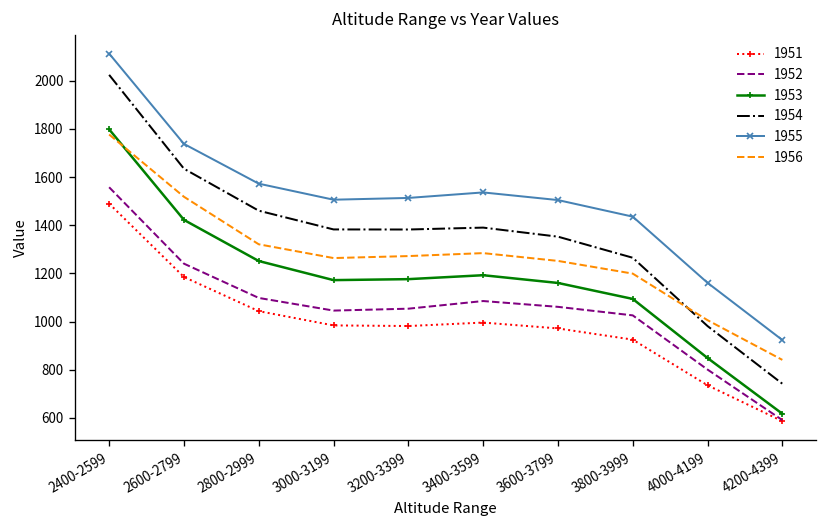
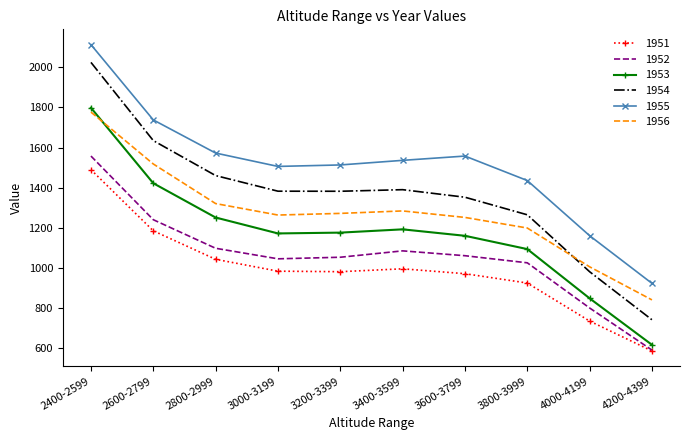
1955, 3600-3799: 1500 -> 1560
